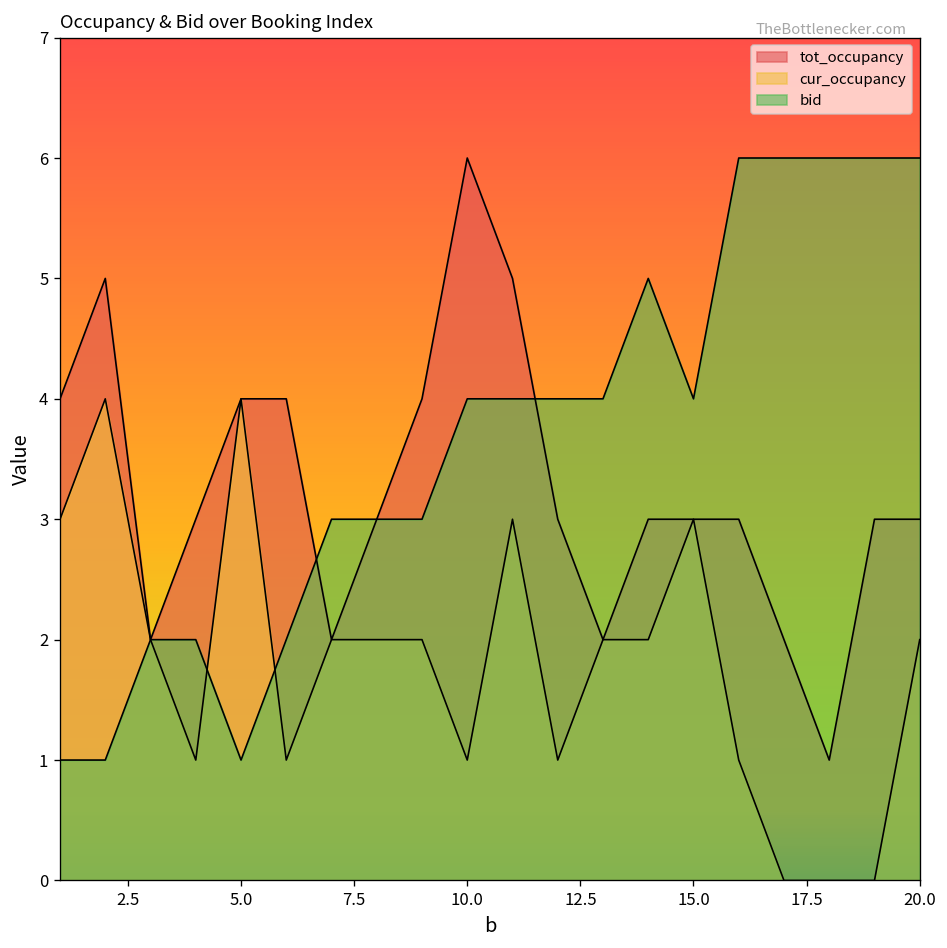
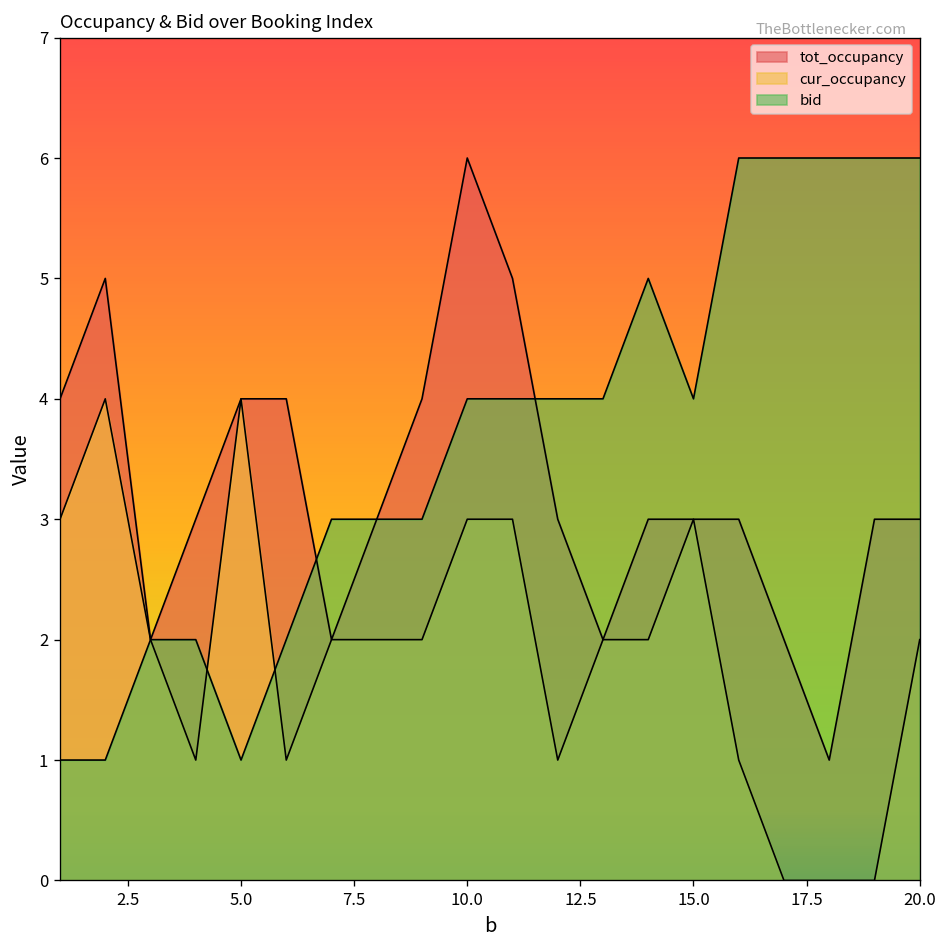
cur_occupancy, 10.0: 1 -> 3
